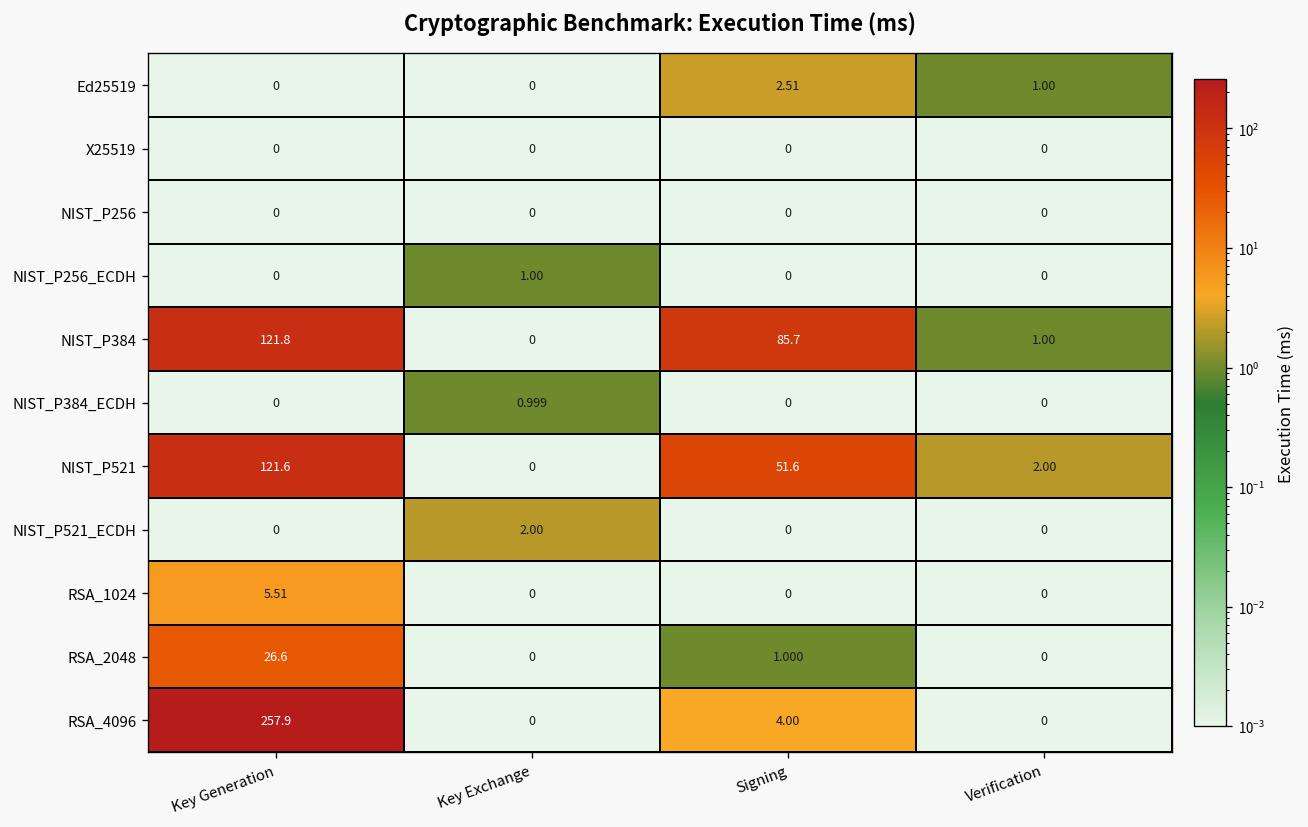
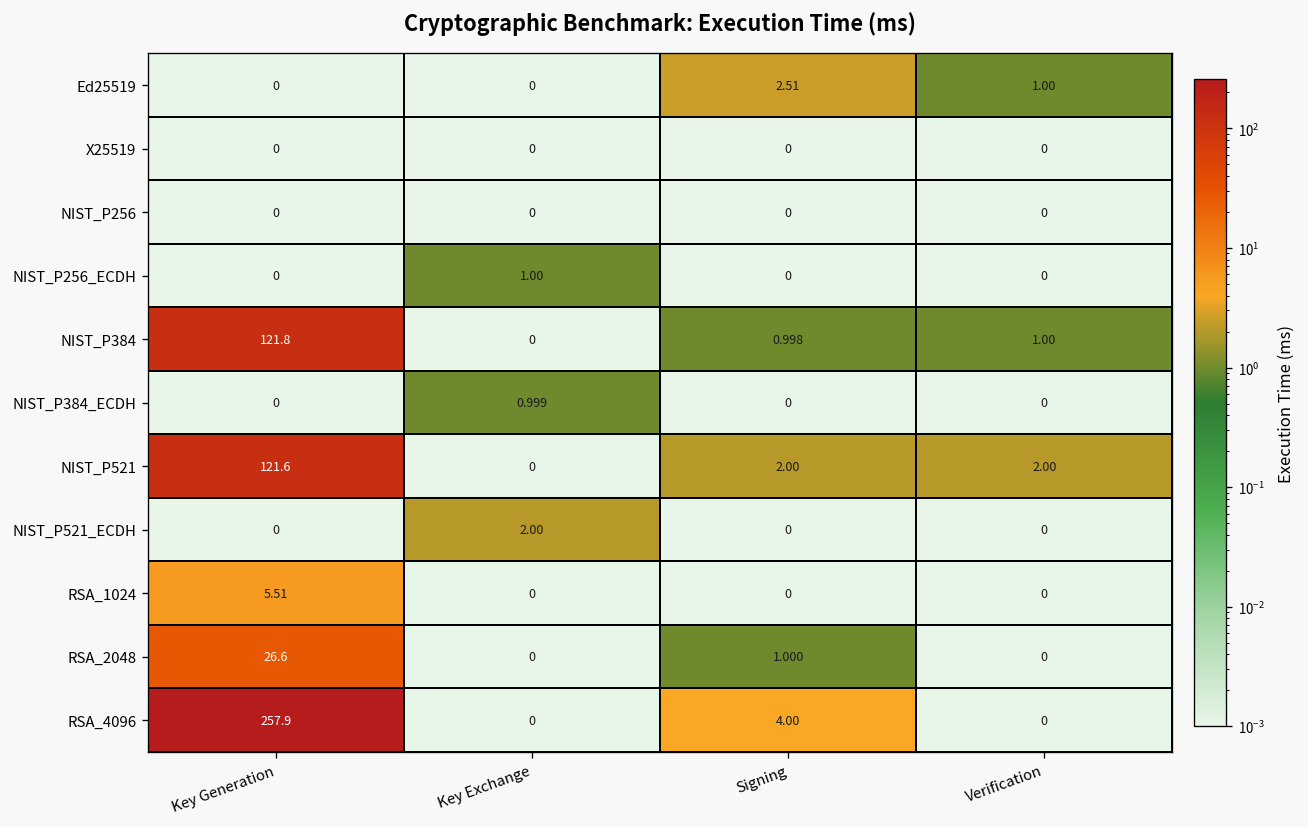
NIST_P384, Signing: 85.7 -> 0.998
NIST_P521, Signing: 51.6 -> 2.00
